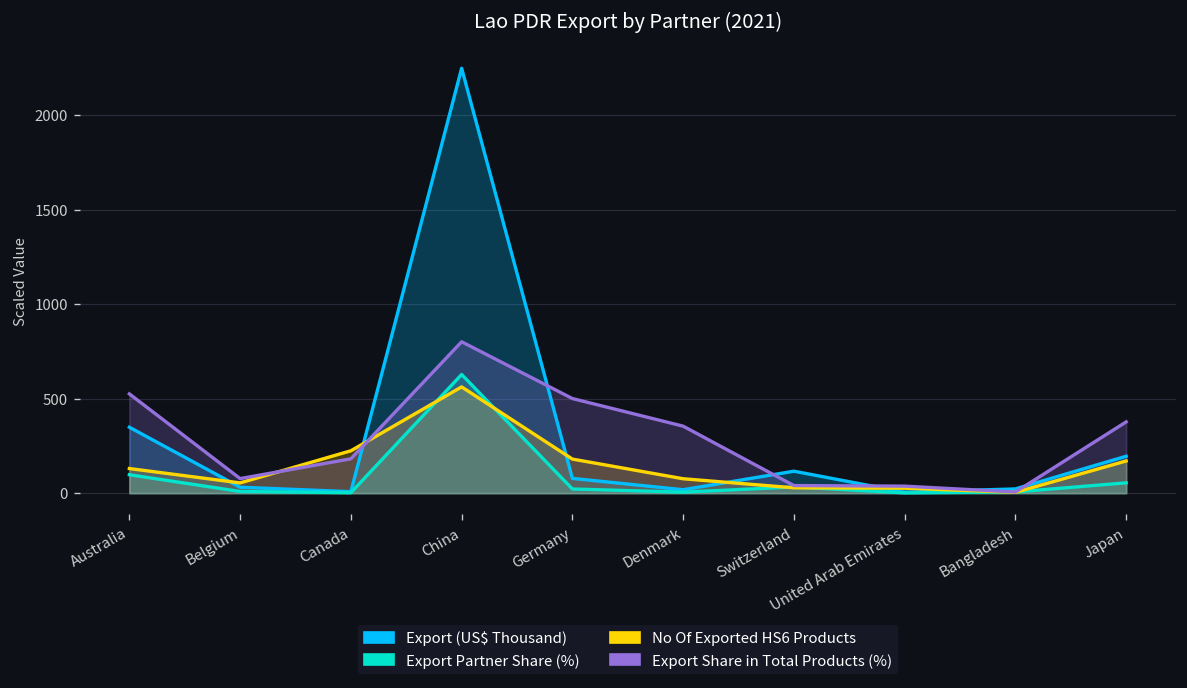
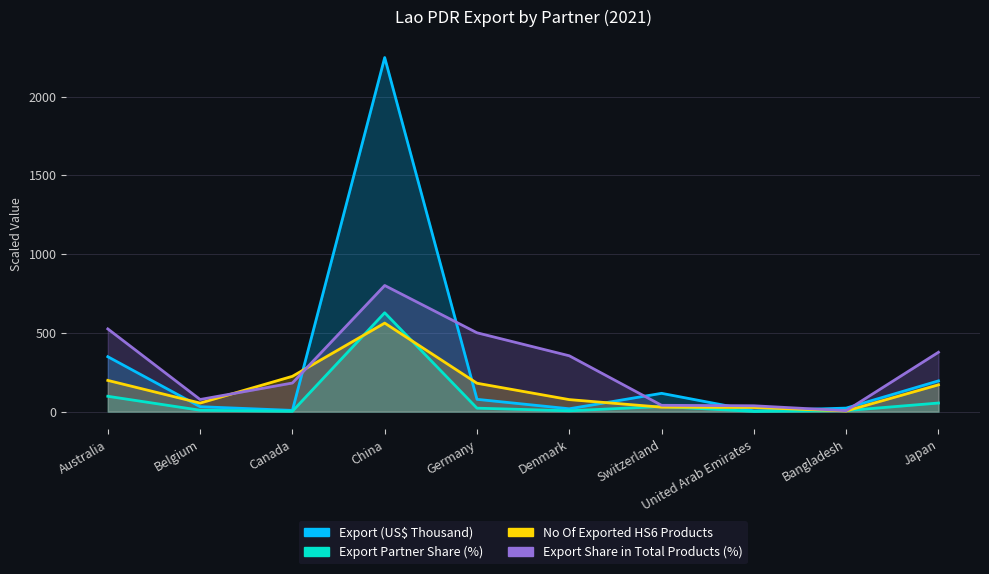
No Of Exported HS6 Products, Australia: 130 -> 200
